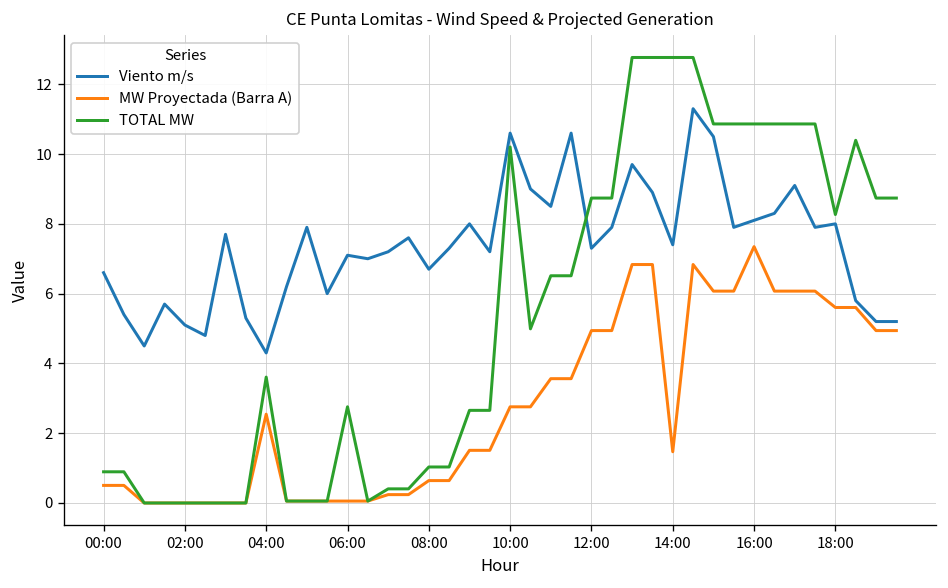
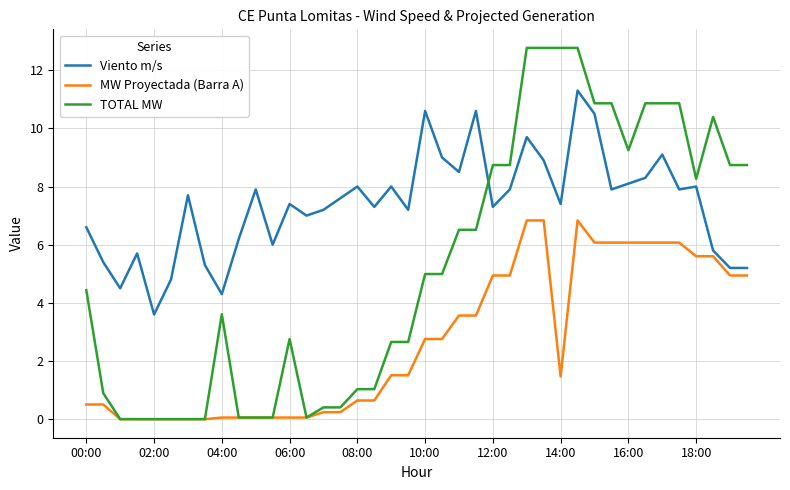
TOTAL MW, 00:00: 0.9 -> 4.4
Viento m/s, 02:00: 5.1 -> 3.6
MW Proyectada (Barra A), 04:00: 2.5 -> 0.1
Viento m/s, 06:00: 7.1 -> 7.4
Viento m/s, 08:00: 6.7 -> 8.0
TOTAL MW, 10:00: 10.2 -> 5.0
MW Proyectada (Barra A), 16:00: 7.3 -> 6.1
TOTAL MW, 16:00: 10.9 -> 9.2
